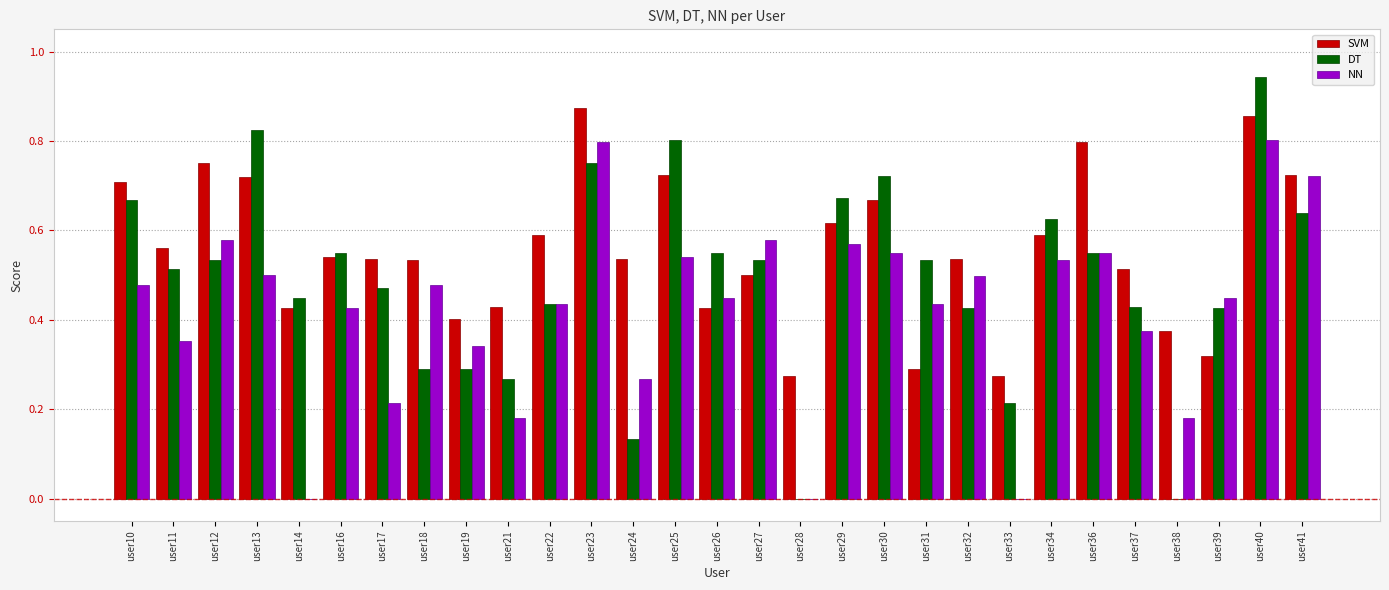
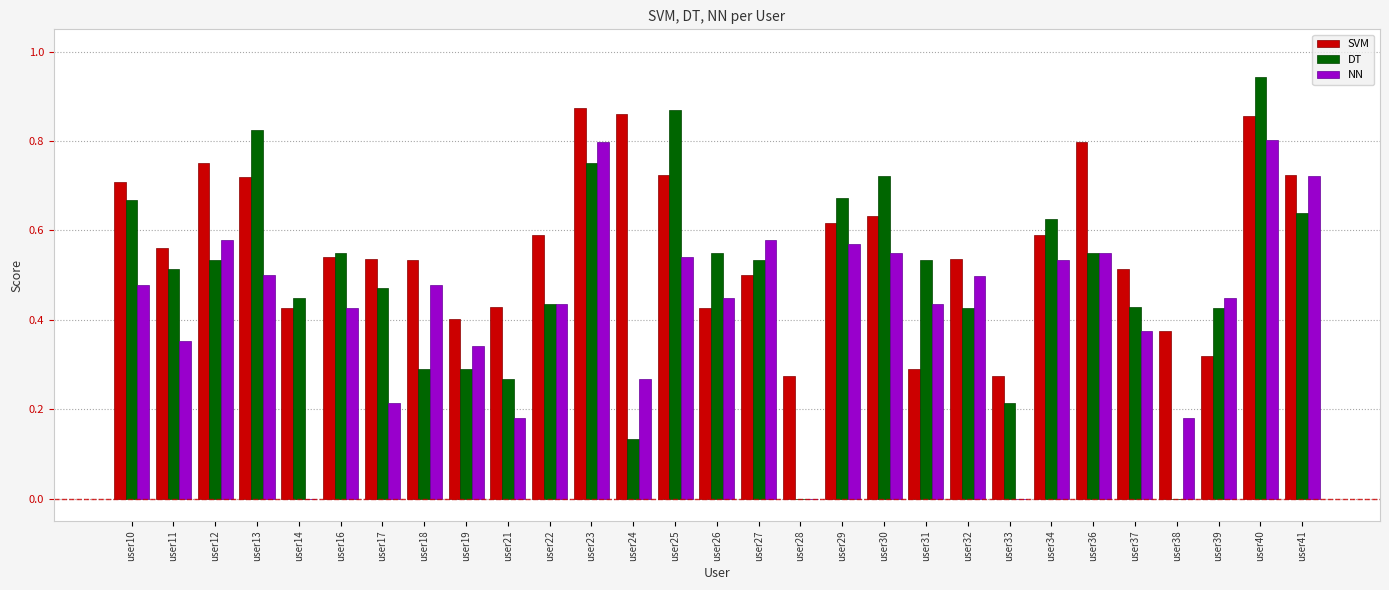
SVM, user24: 0.54 -> 0.86
DT, user25: 0.80 -> 0.87
SVM, user30: 0.67 -> 0.63
